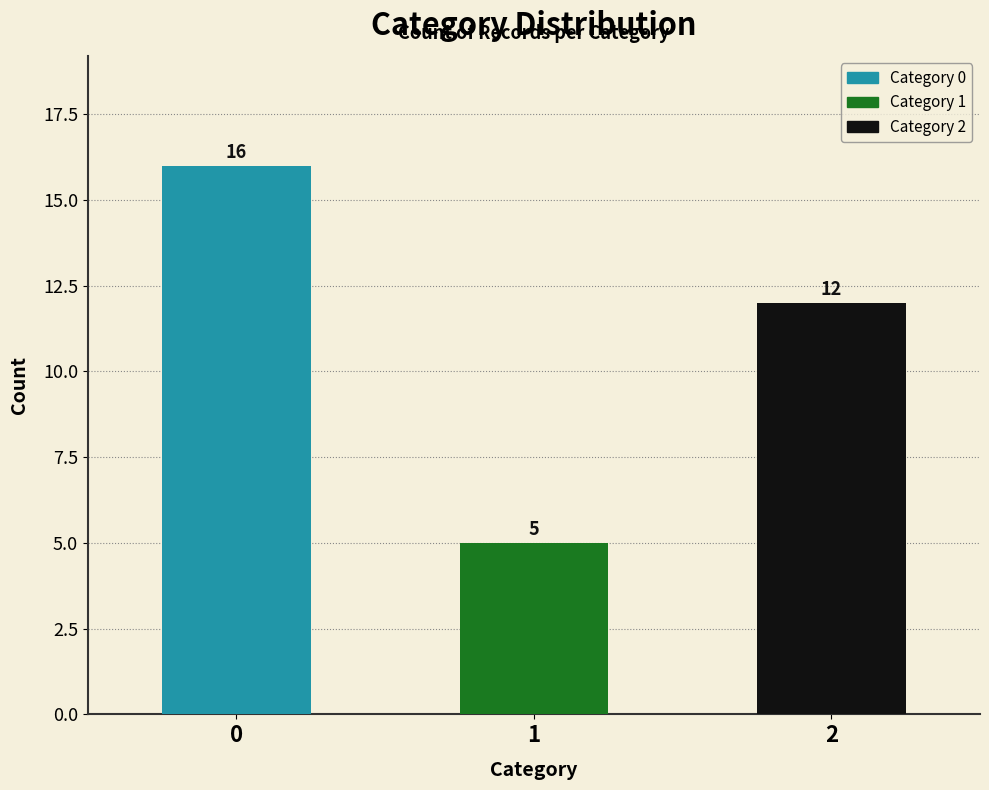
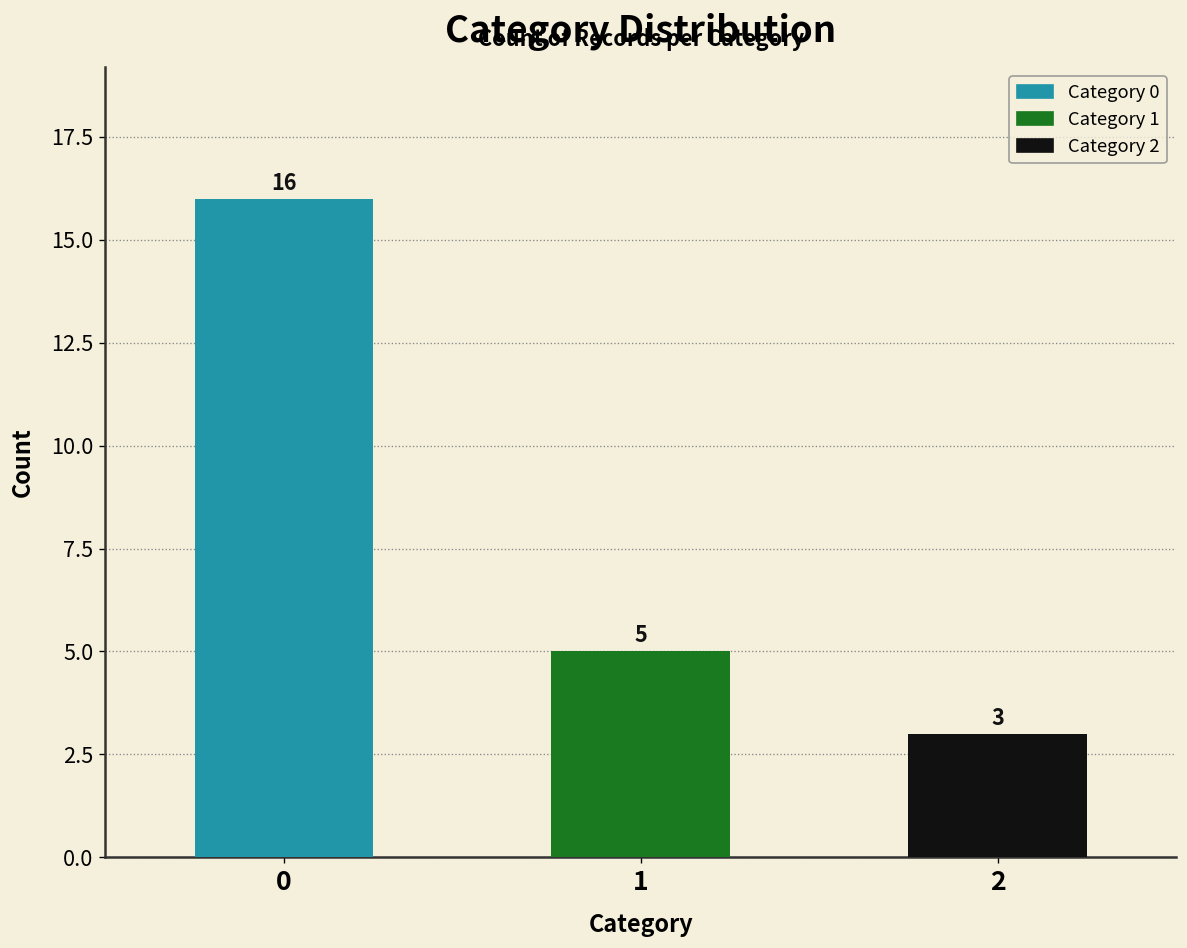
2: 12 -> 3
